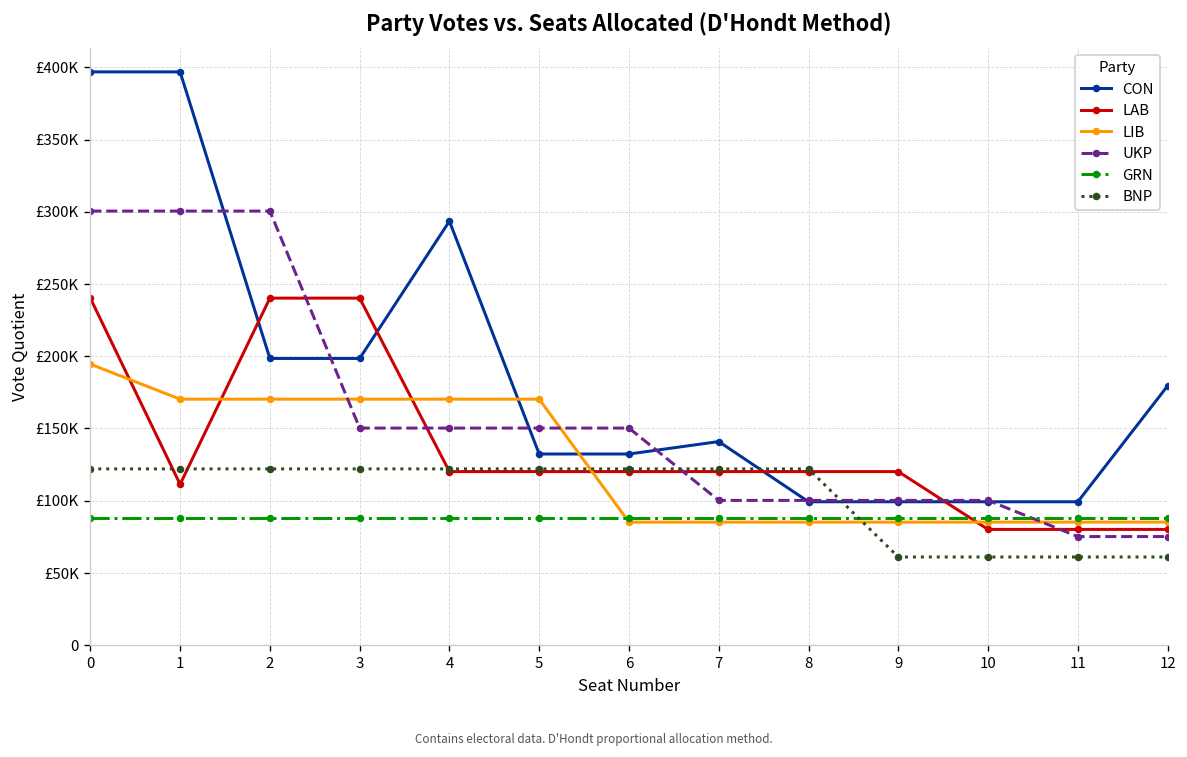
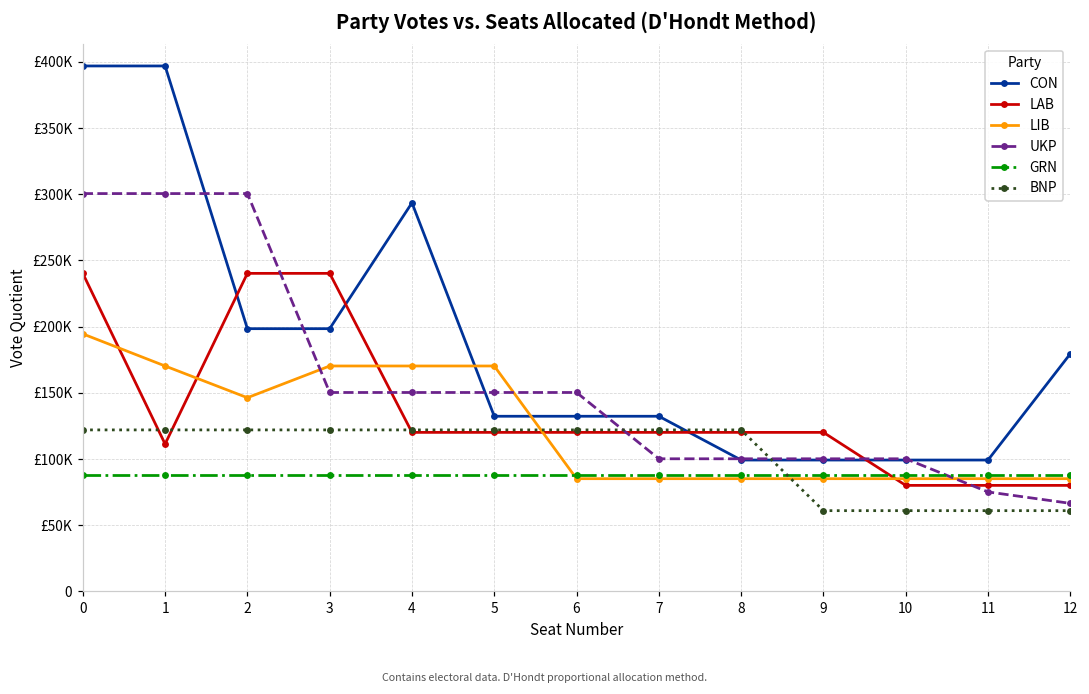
LIB, 2: £170000 -> £146000
CON, 7: £141000 -> £132000
UKP, 12: £75000 -> £66000
